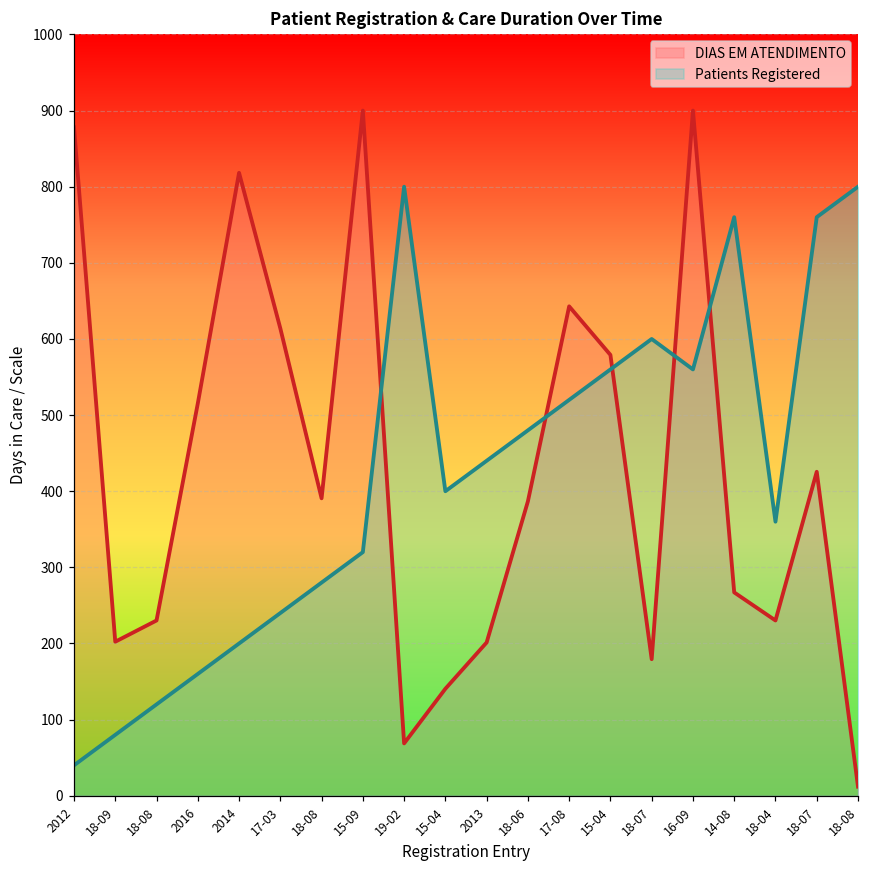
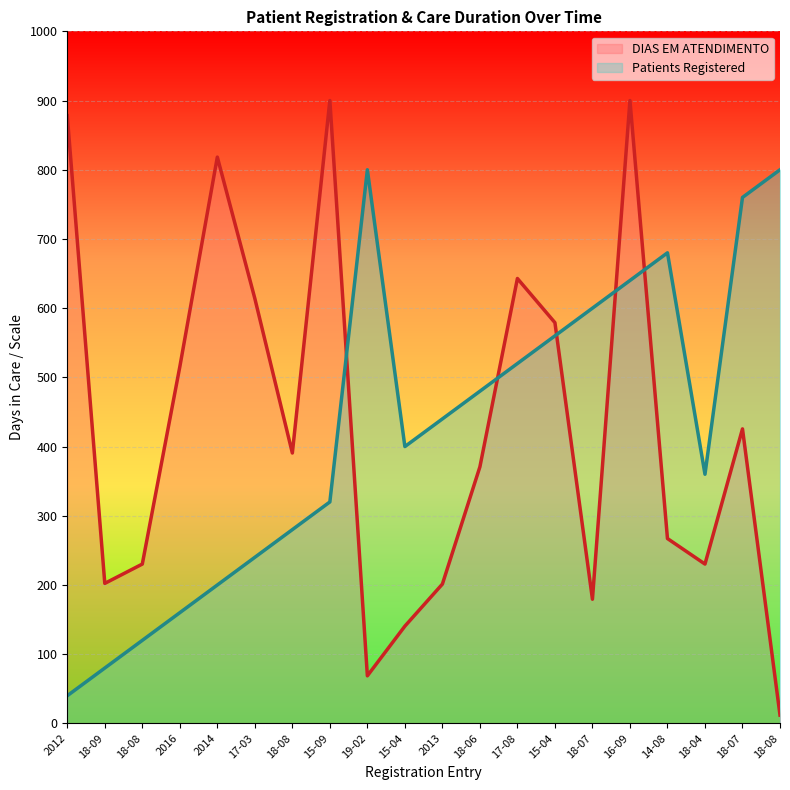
DIAS EM ATENDIMENTO, 18-06: 390 -> 370
Patients Registered, 16-09: 560 -> 640
Patients Registered, 14-08: 760 -> 680
